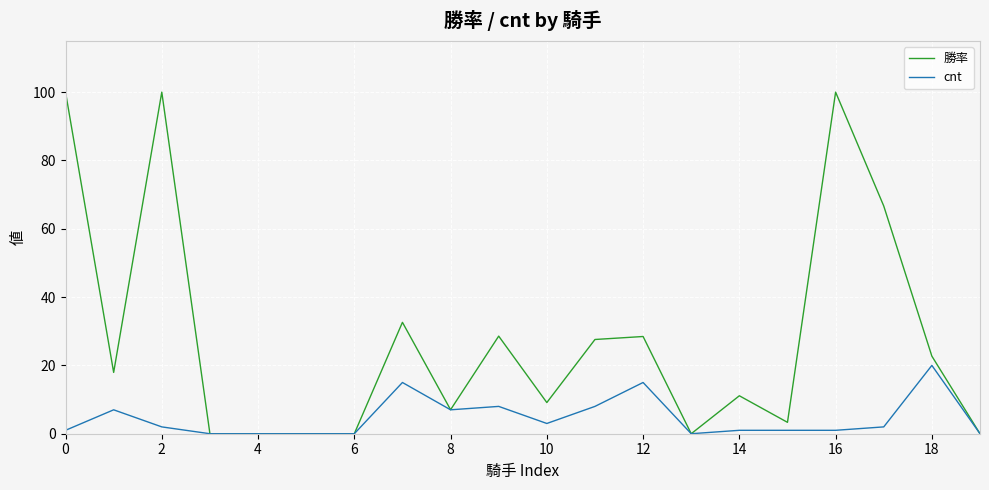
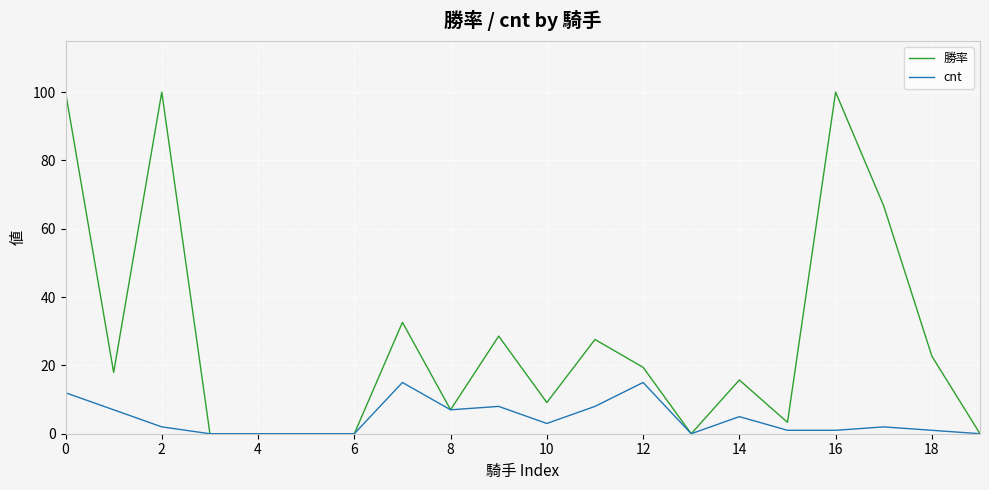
cnt, 0: 1 -> 12
勝率, 12: 28 -> 19
勝率, 14: 11 -> 16
cnt, 14: 1 -> 5
cnt, 18: 20 -> 1
